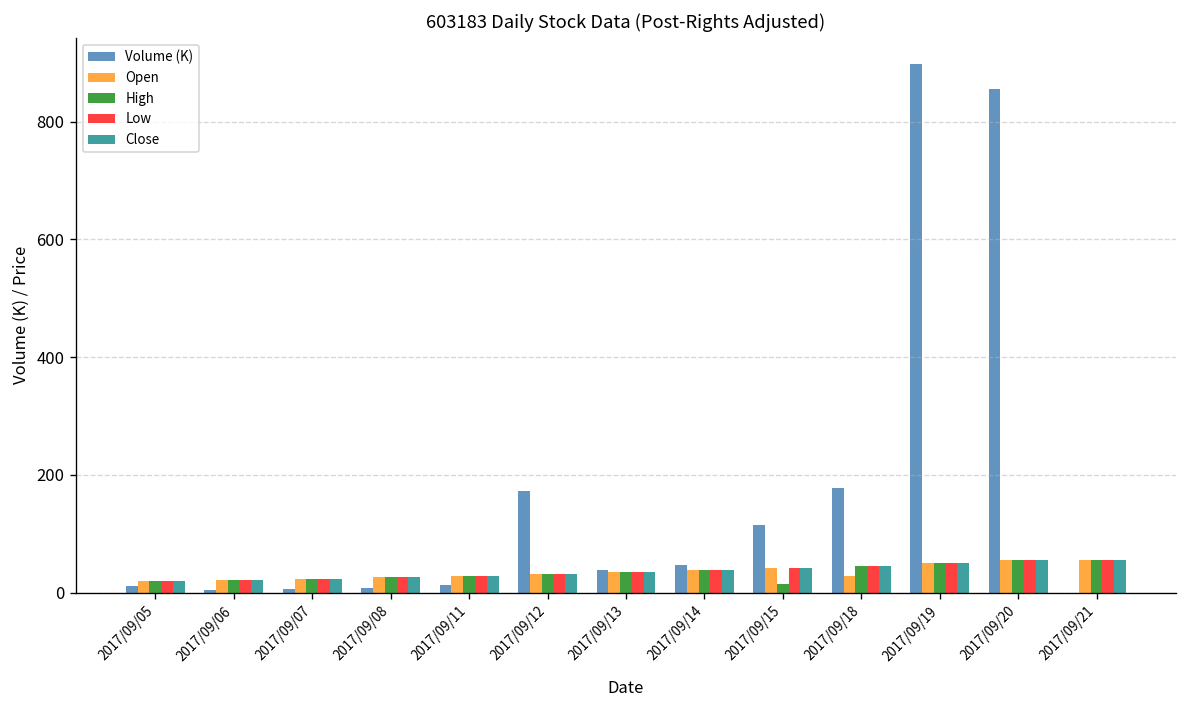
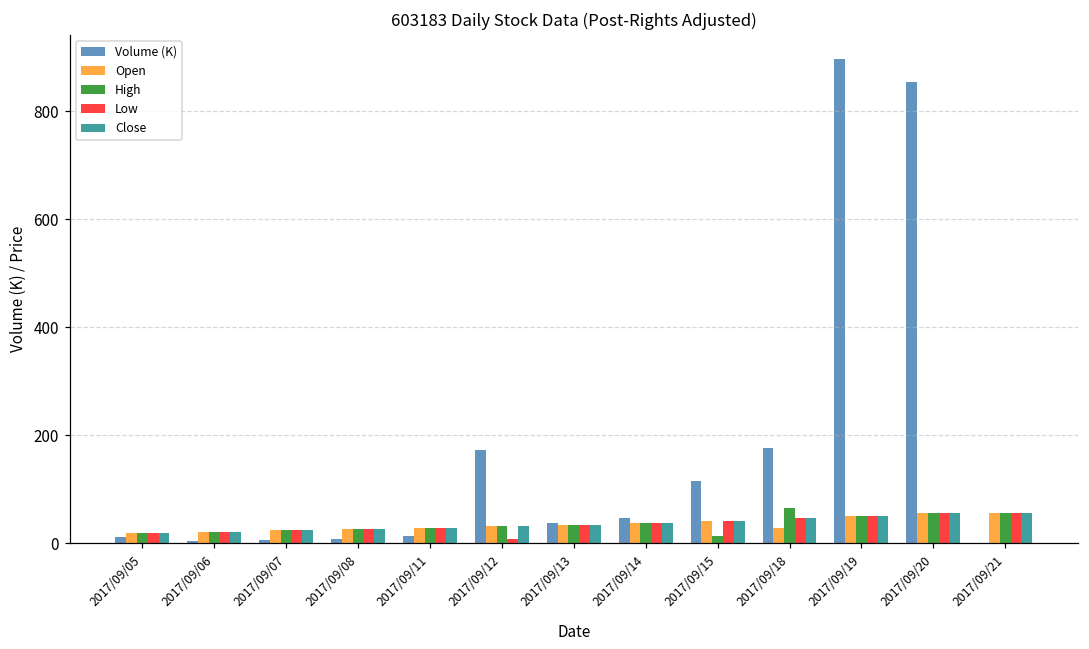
Low, 2017/09/12: 30 -> 10
High, 2017/09/18: 50 -> 60
